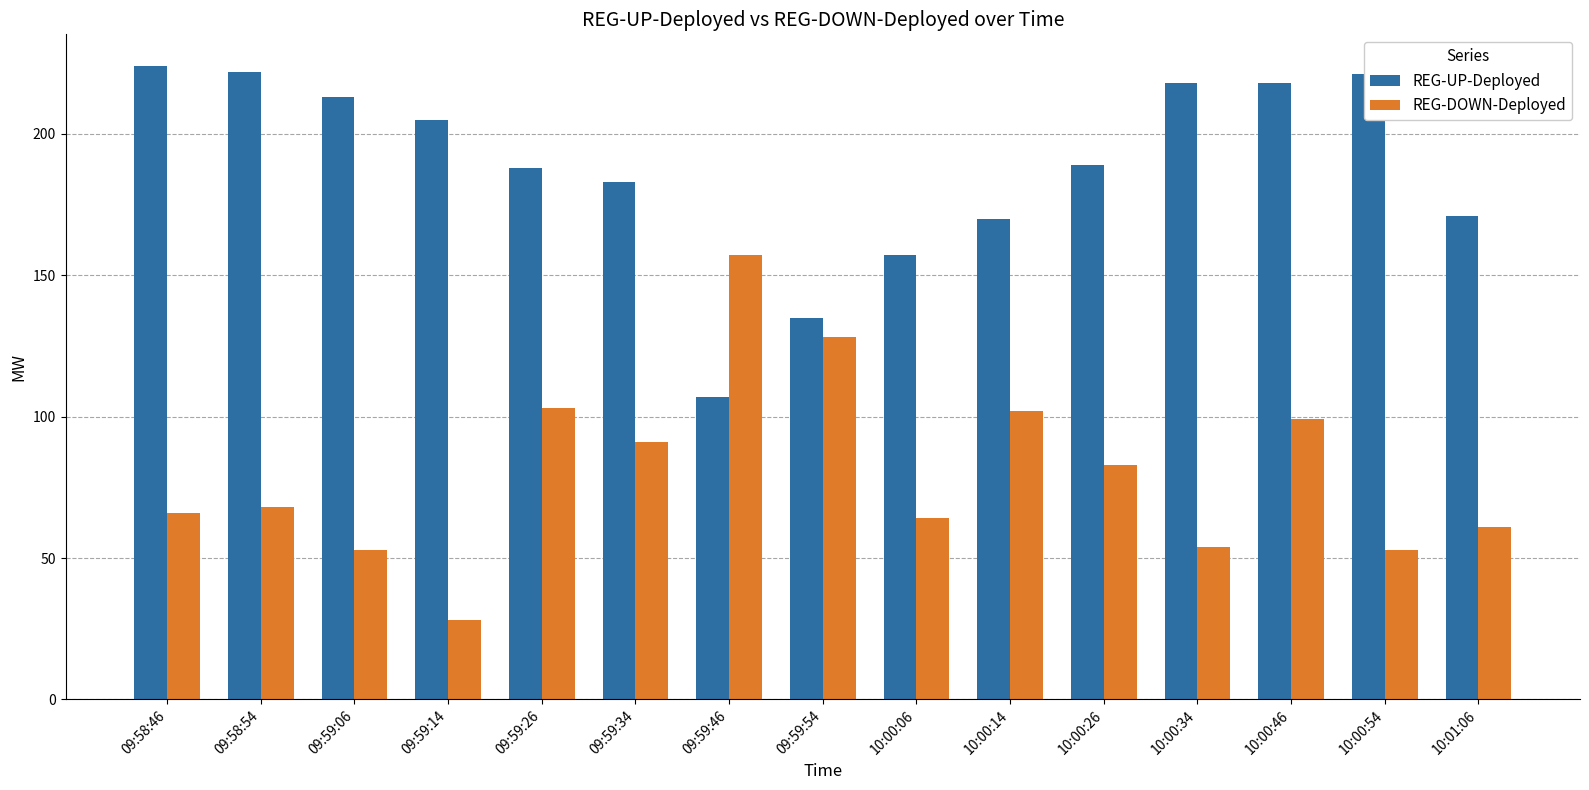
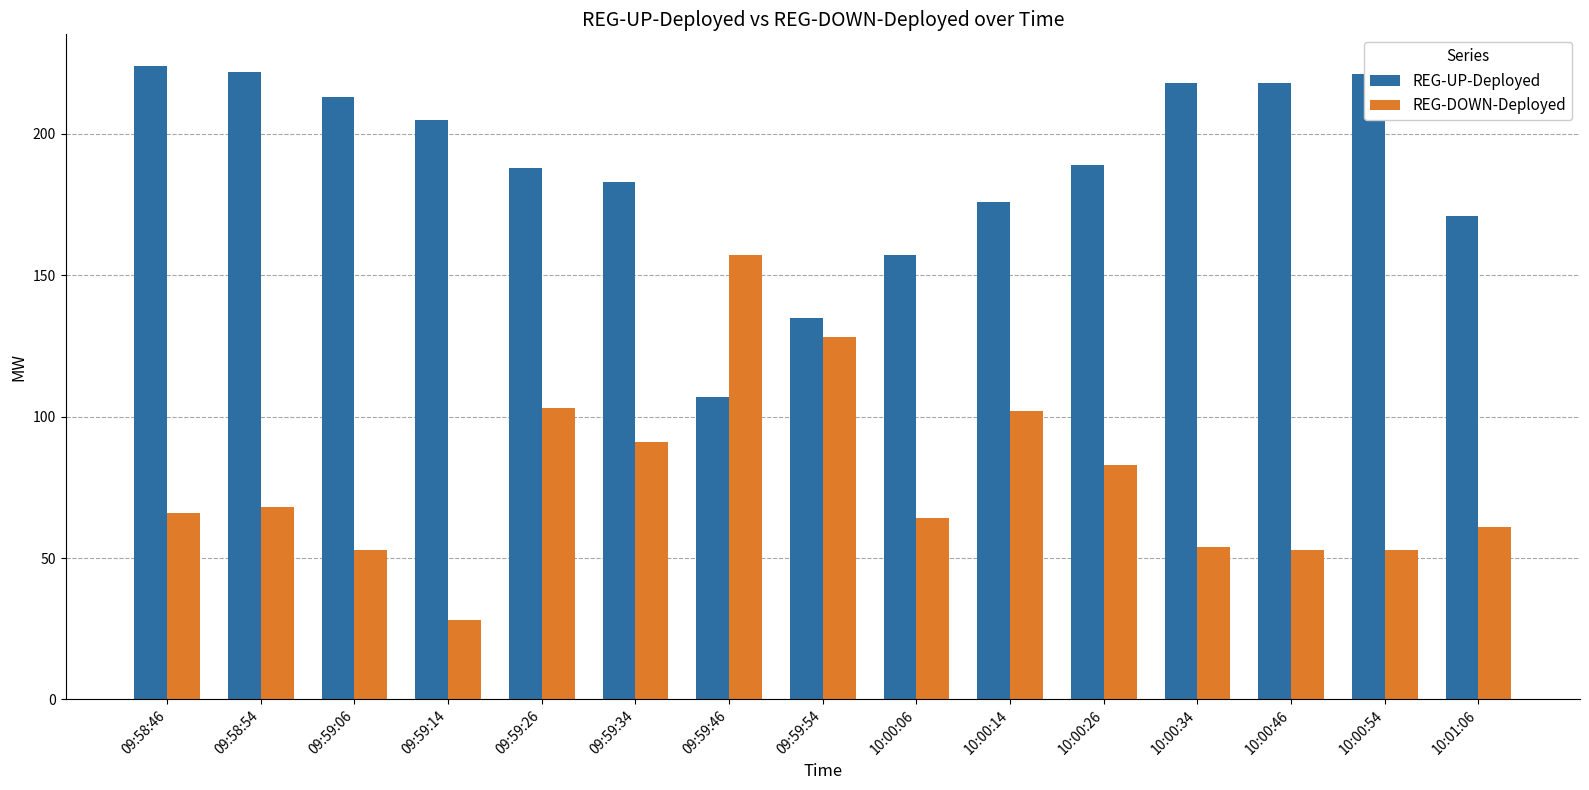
REG-UP-Deployed, 10:00:14: 170 -> 176
REG-DOWN-Deployed, 10:00:46: 99 -> 53
